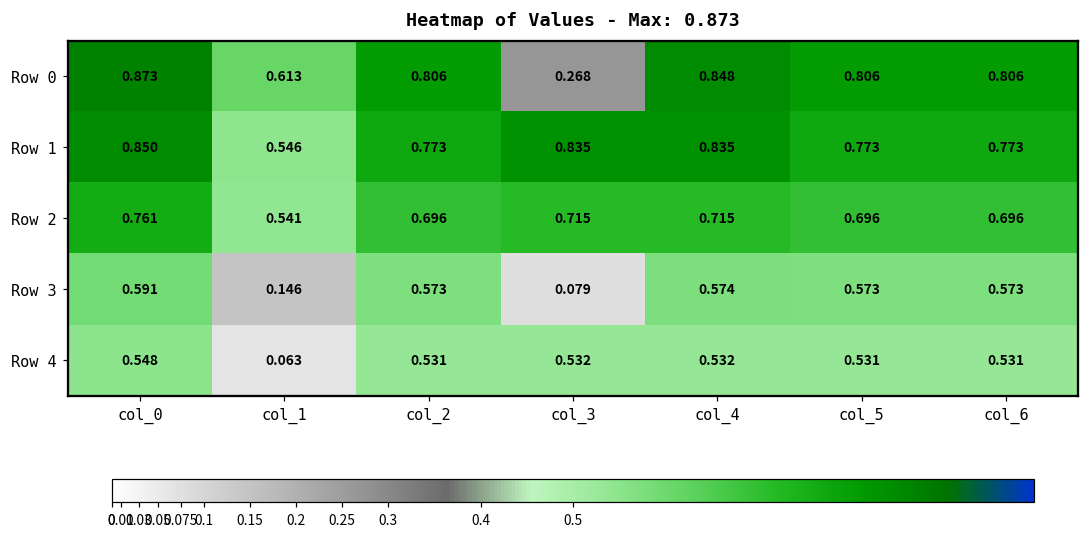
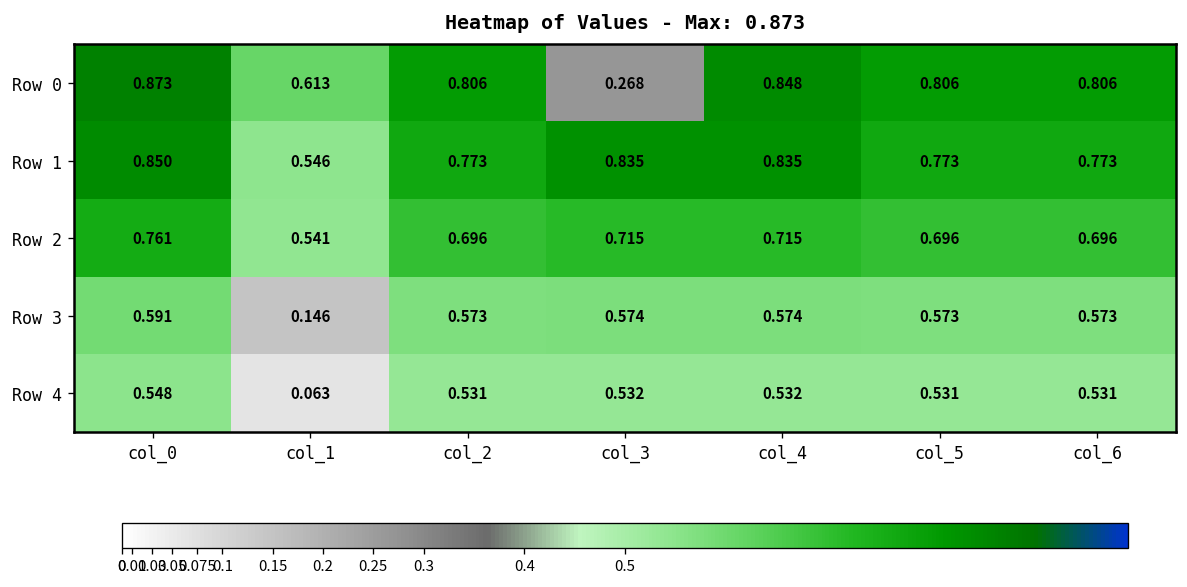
Row 3, col_3: 0.079 -> 0.574
